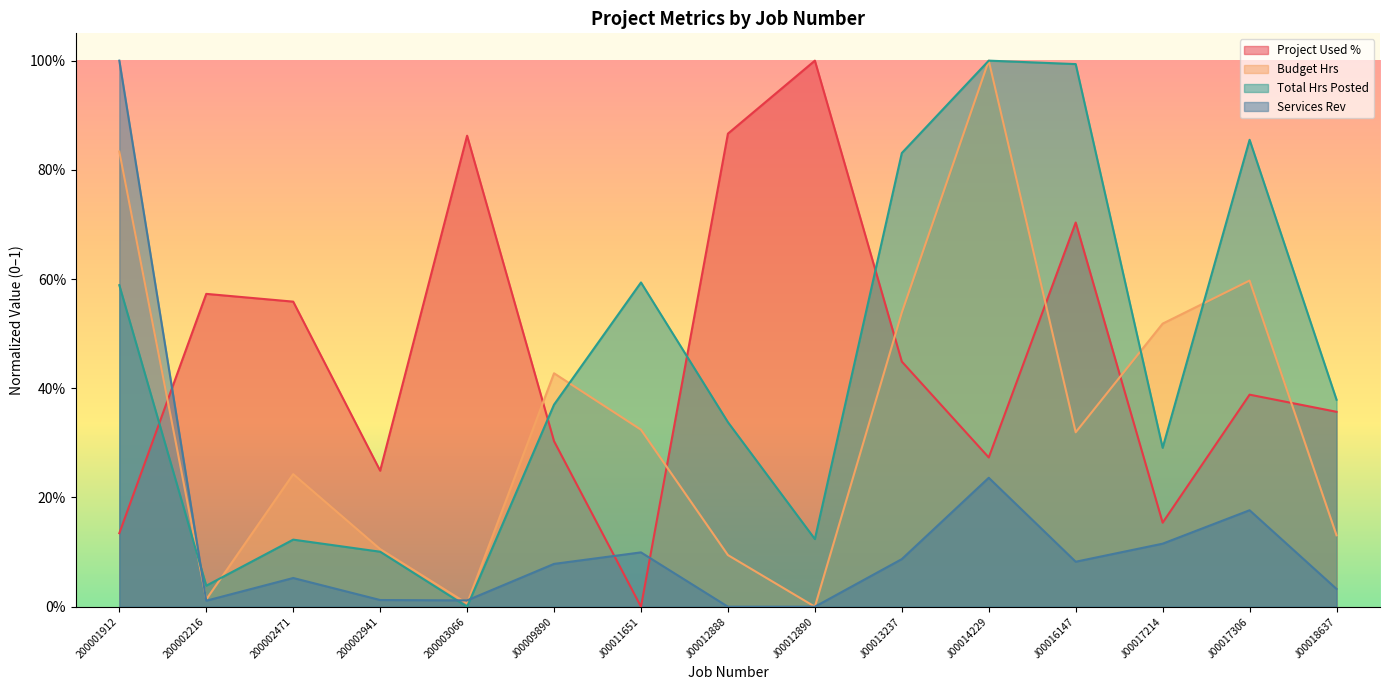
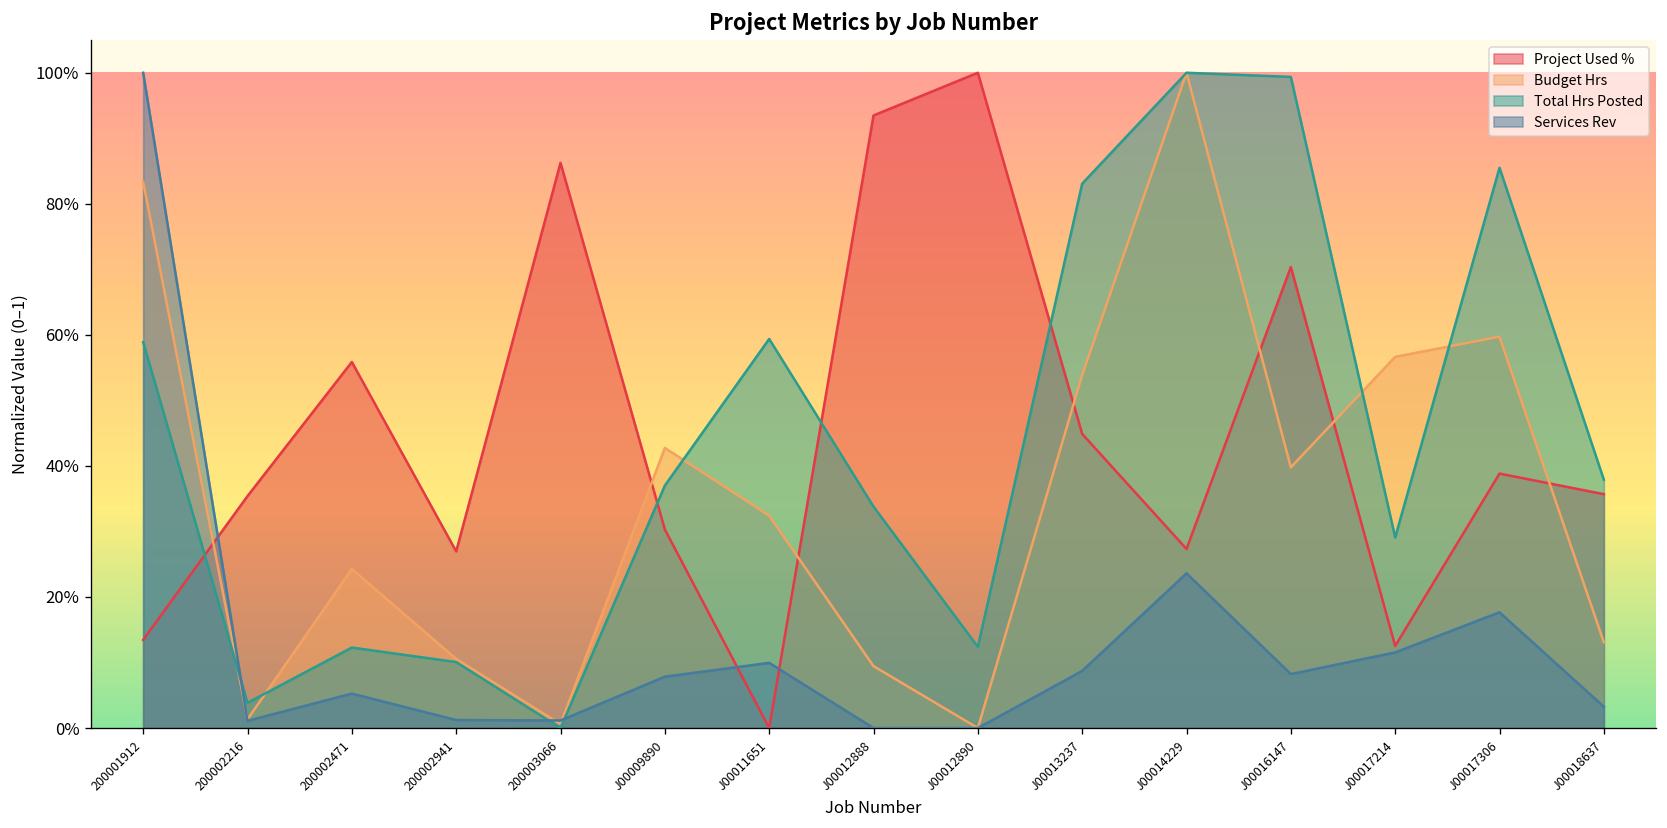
Project Used %, 200002216: 57% -> 35%
Project Used %, 200002941: 25% -> 27%
Project Used %, J00012888: 87% -> 93%
Budget Hrs, J00016147: 32% -> 40%
Project Used %, J00017214: 15% -> 13%
Budget Hrs, J00017214: 52% -> 57%
